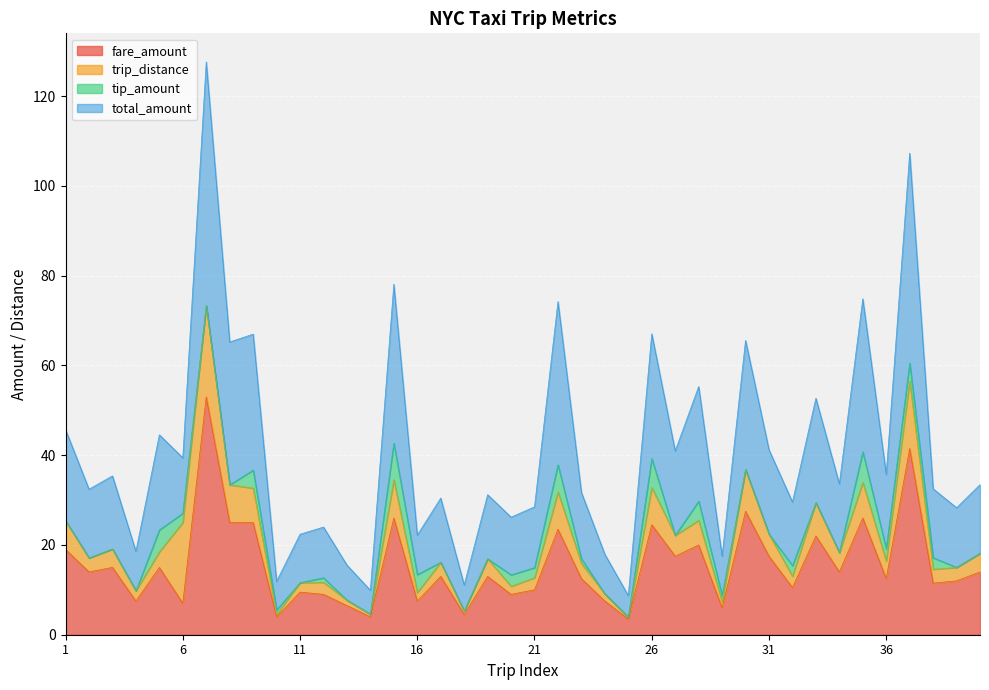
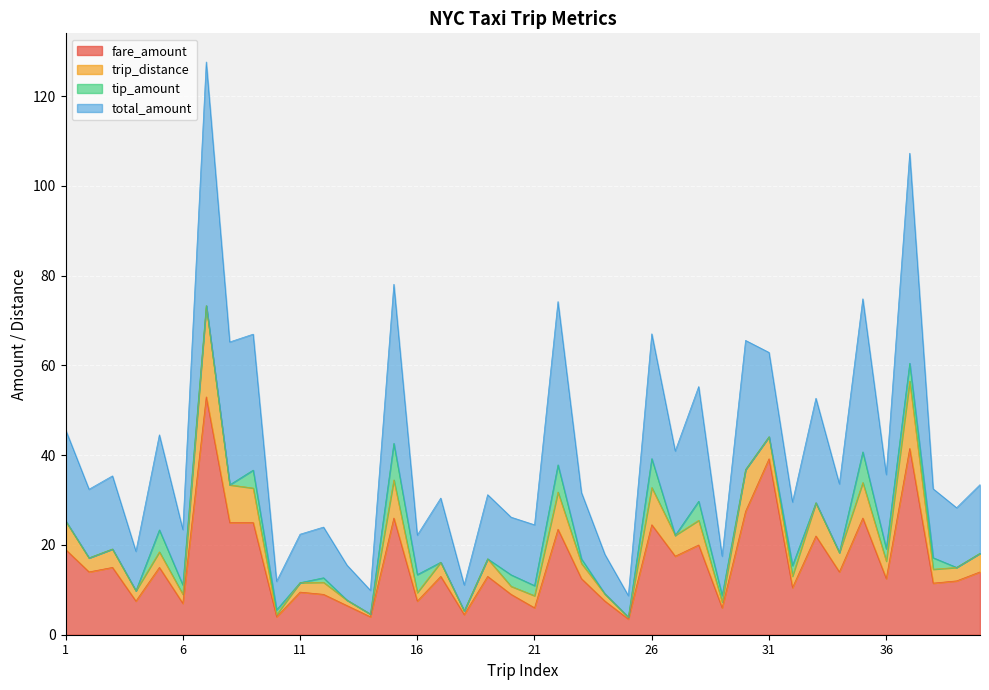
trip_distance, 6: 18 -> 2
fare_amount, 21: 10 -> 6
fare_amount, 31: 18 -> 39
